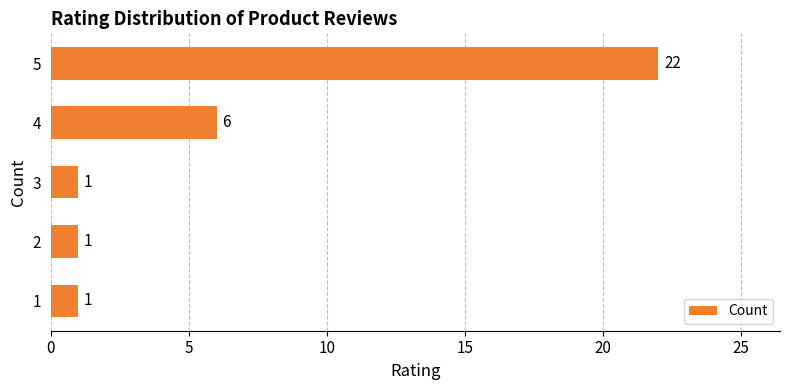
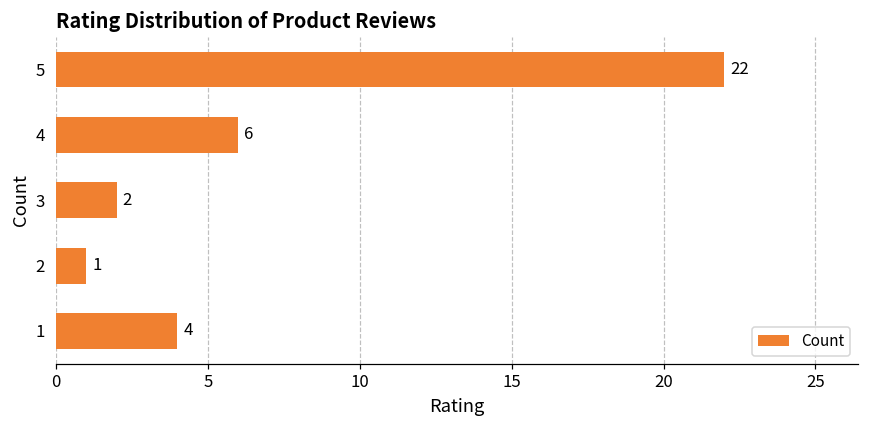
3: 1 -> 2
1: 1 -> 4
